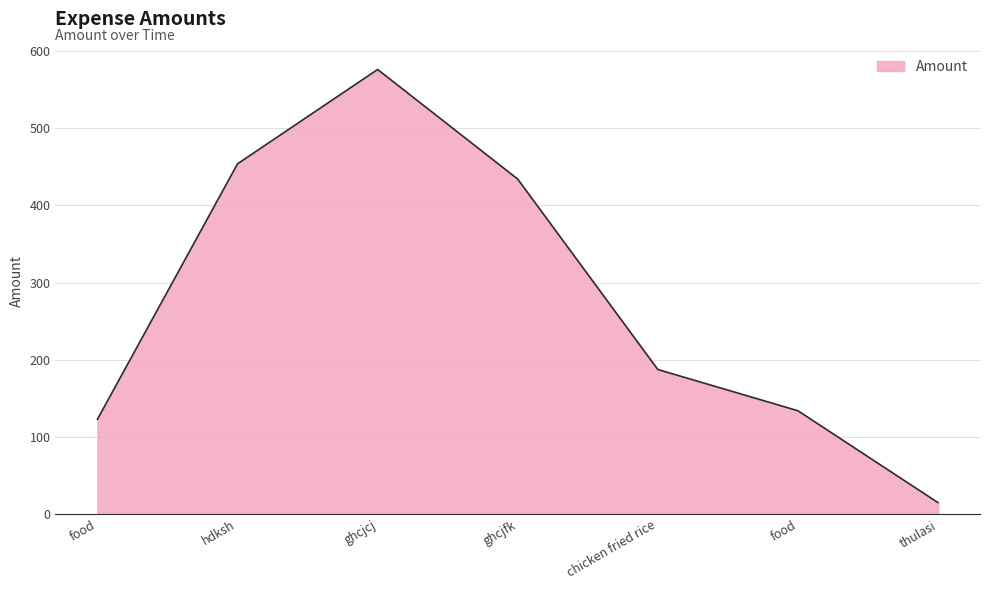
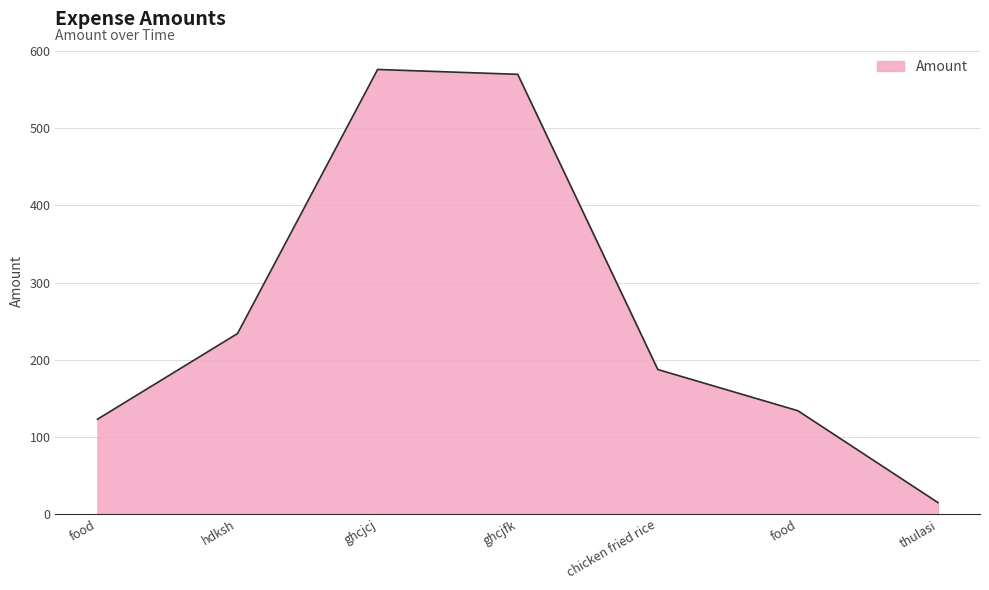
hdksh: 450 -> 230
ghcjfk: 430 -> 570
